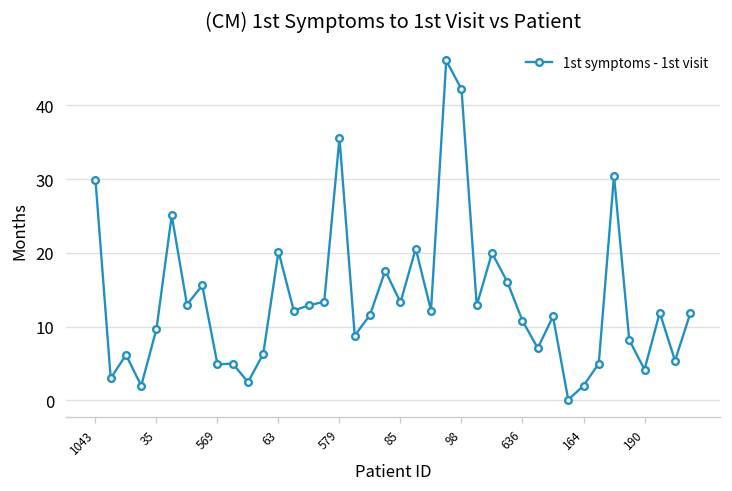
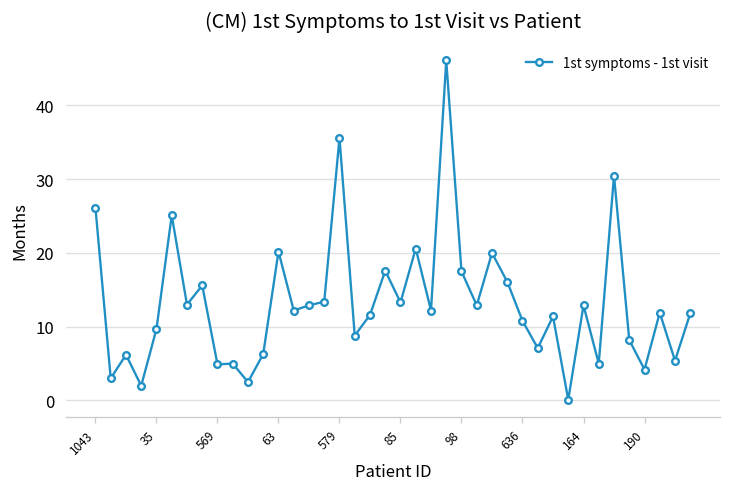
1043: 30 -> 26
98: 42 -> 18
164: 2 -> 13
